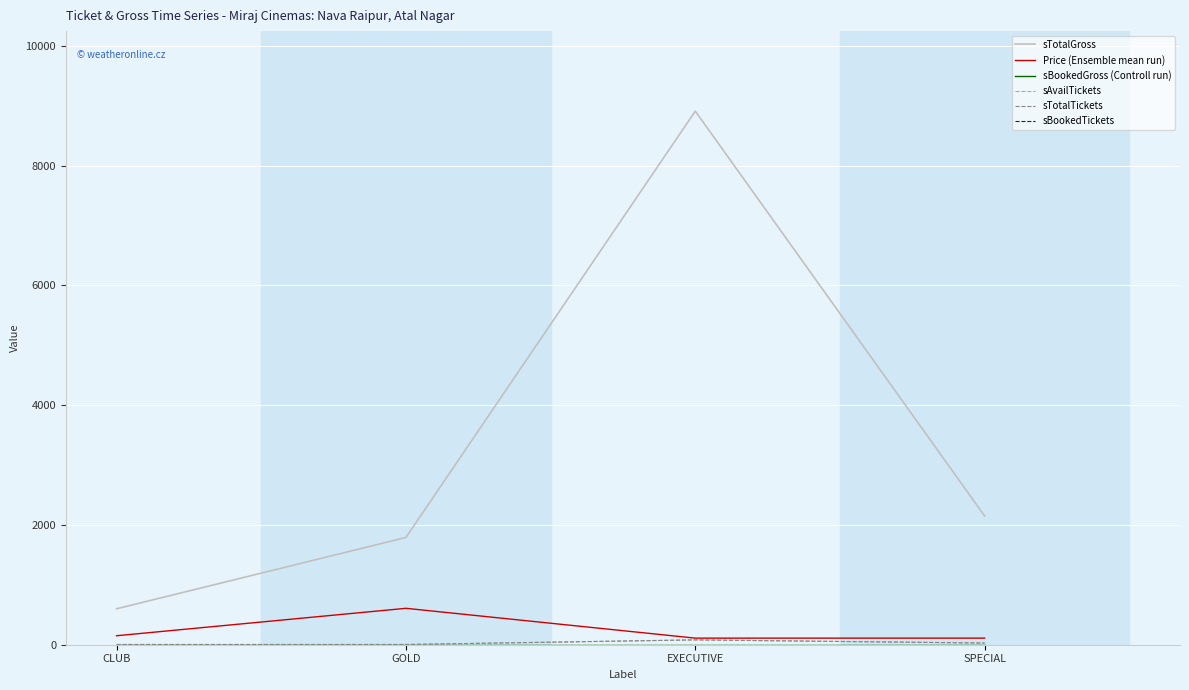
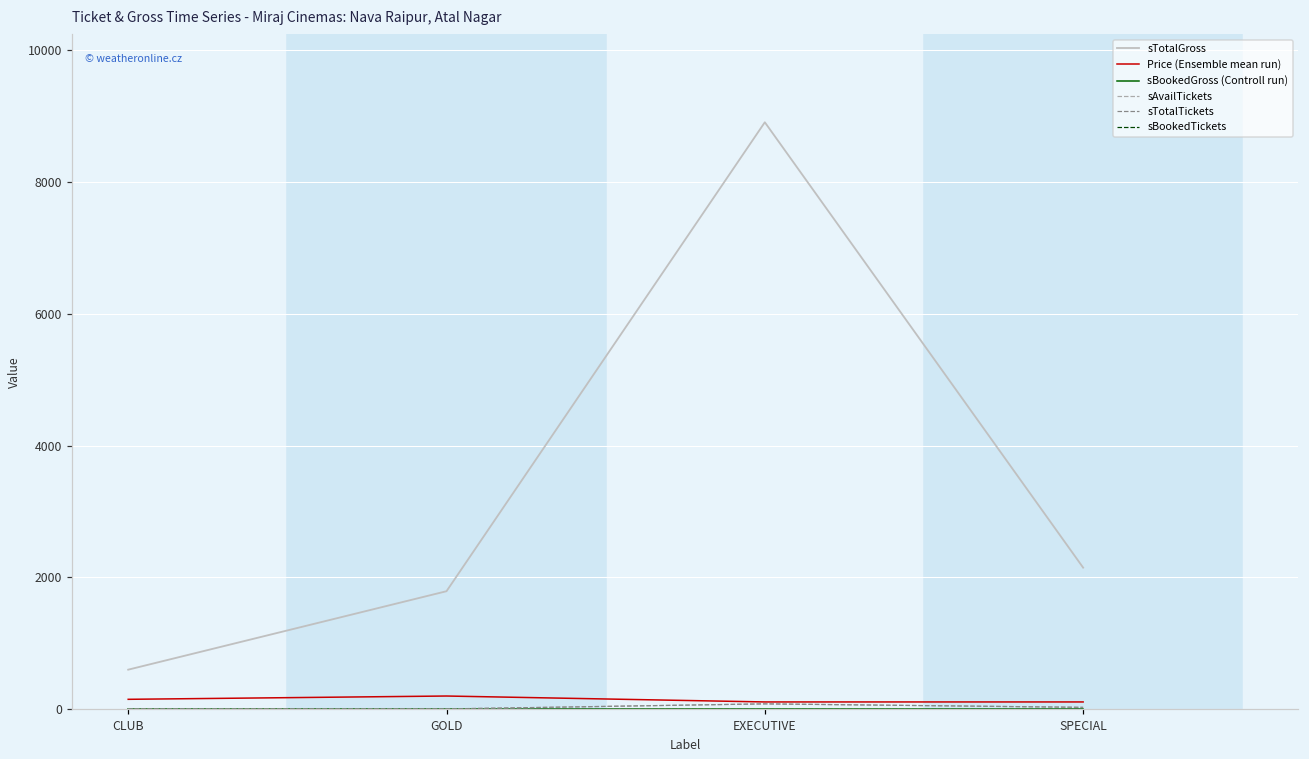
Price (Ensemble mean run), GOLD: 600 -> 200
